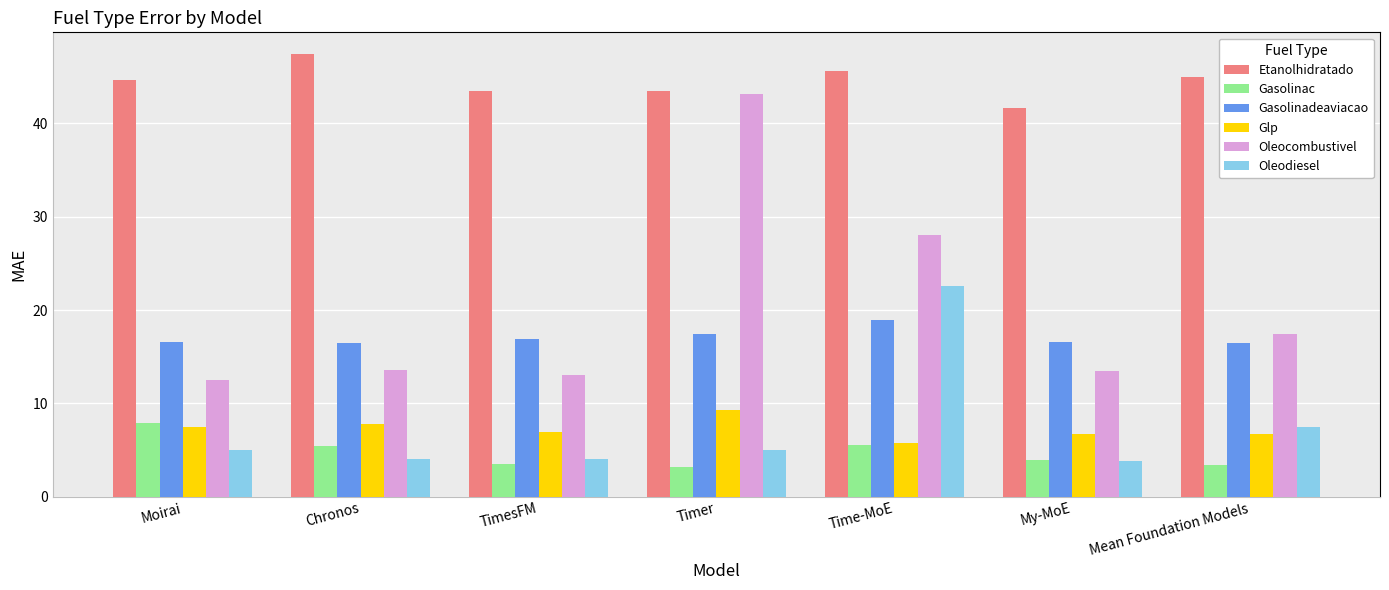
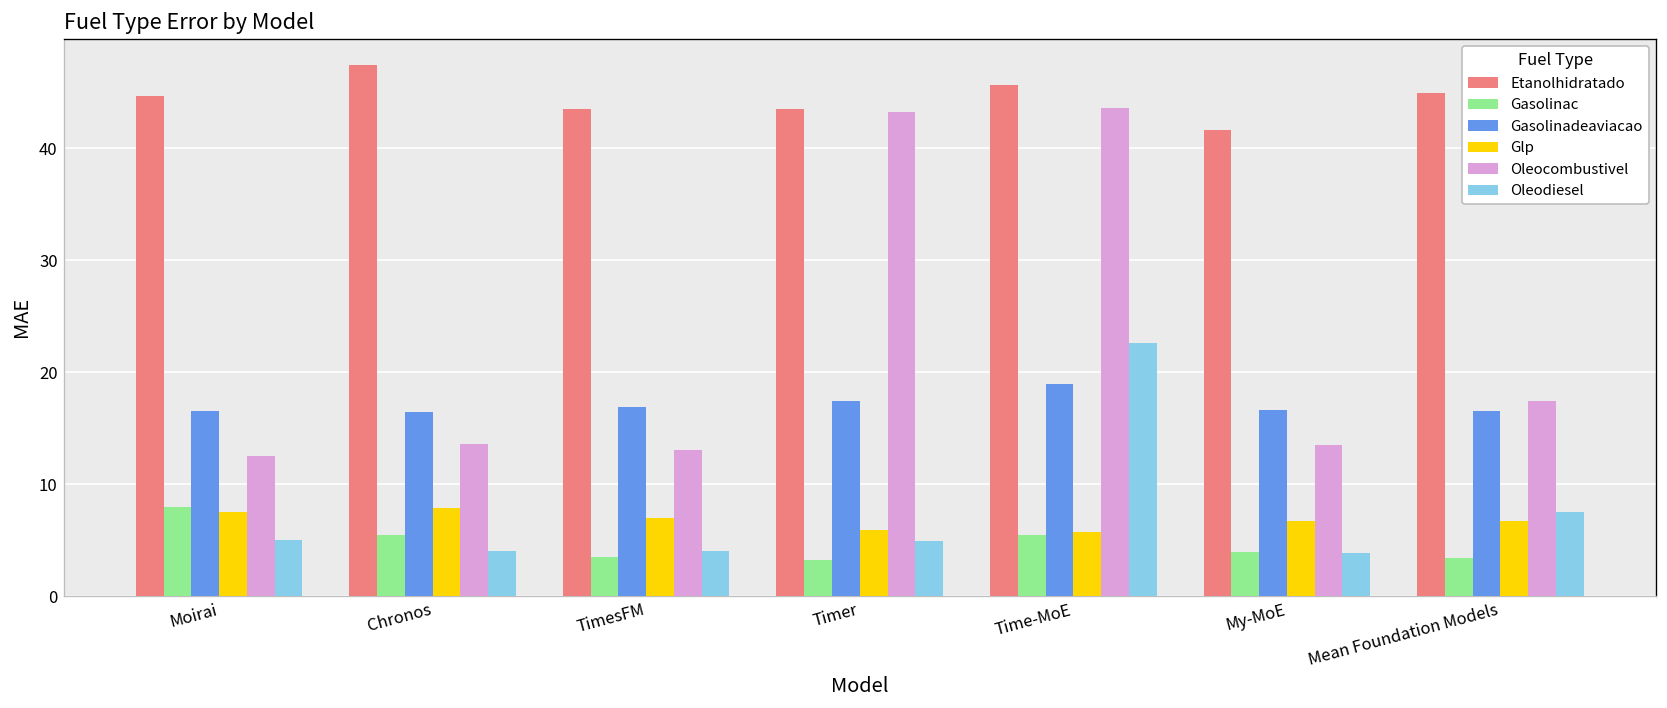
Glp, Timer: 9 -> 6
Oleocombustivel, Time-MoE: 28 -> 44
